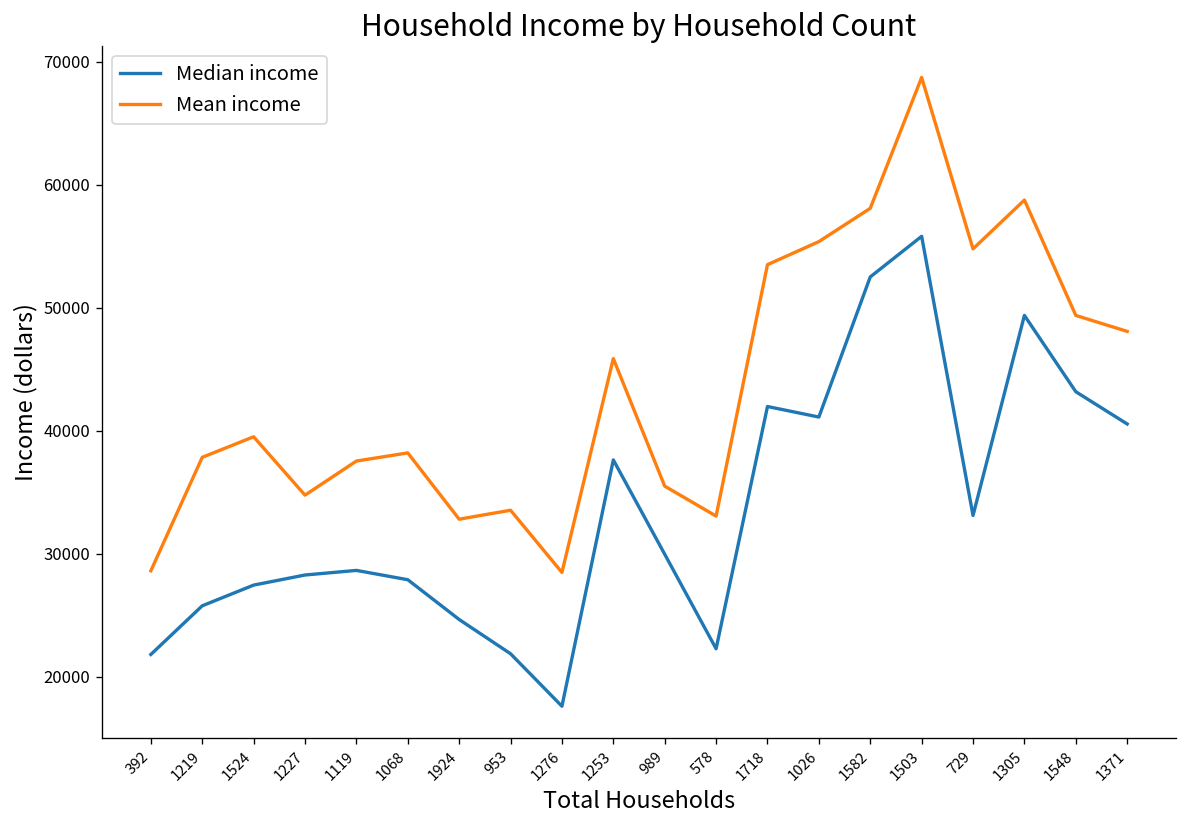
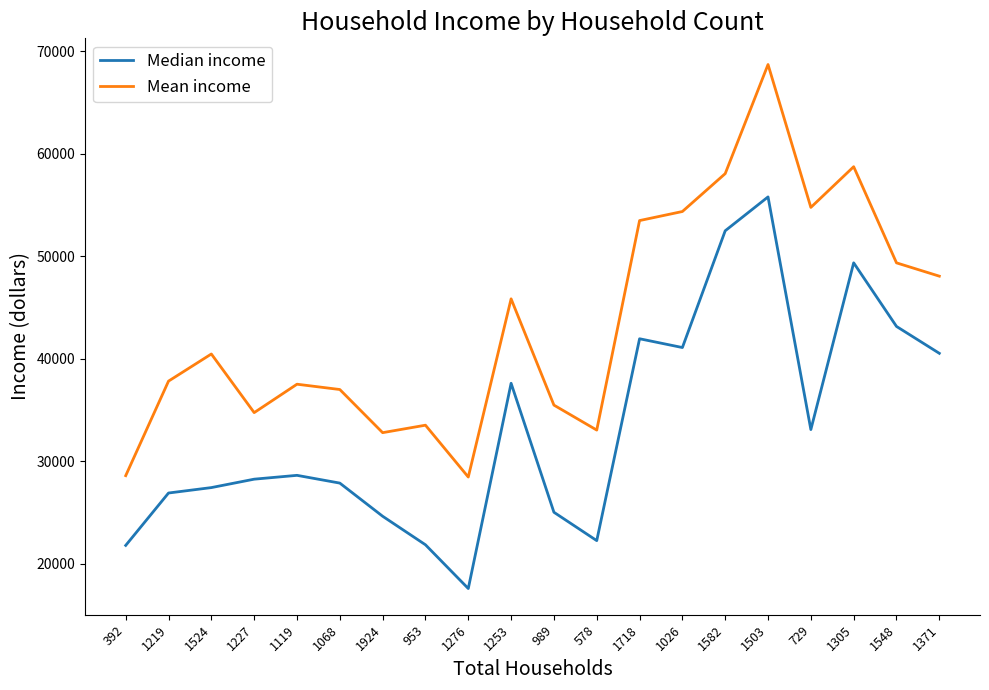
Median income, 1219: 25800 -> 26900
Mean income, 1524: 39500 -> 40500
Mean income, 1068: 38200 -> 37000
Median income, 989: 29900 -> 25000
Mean income, 1026: 55400 -> 54400
